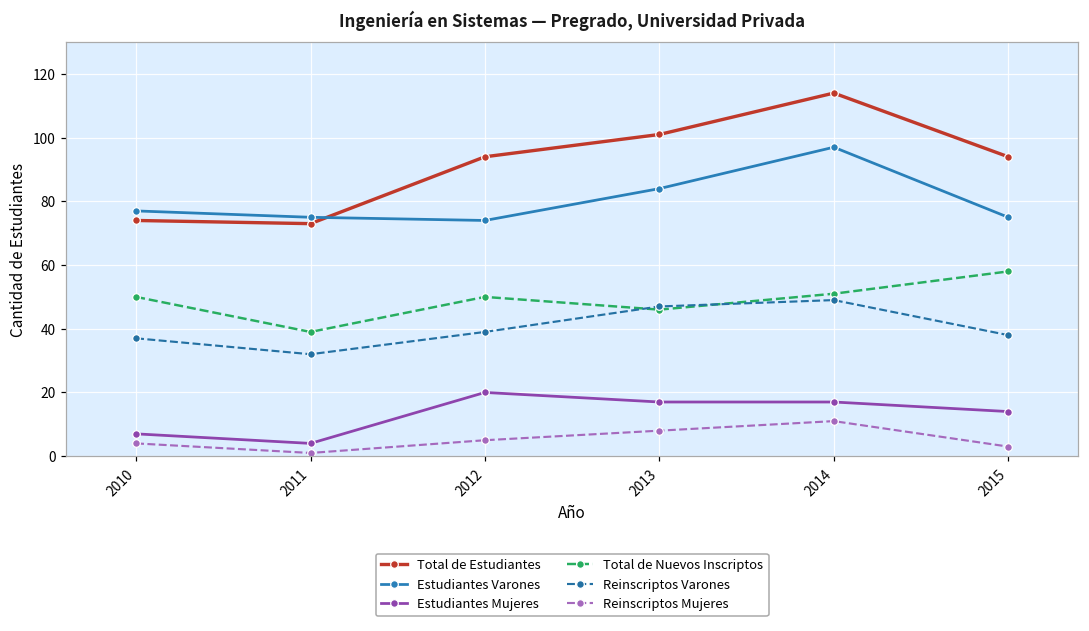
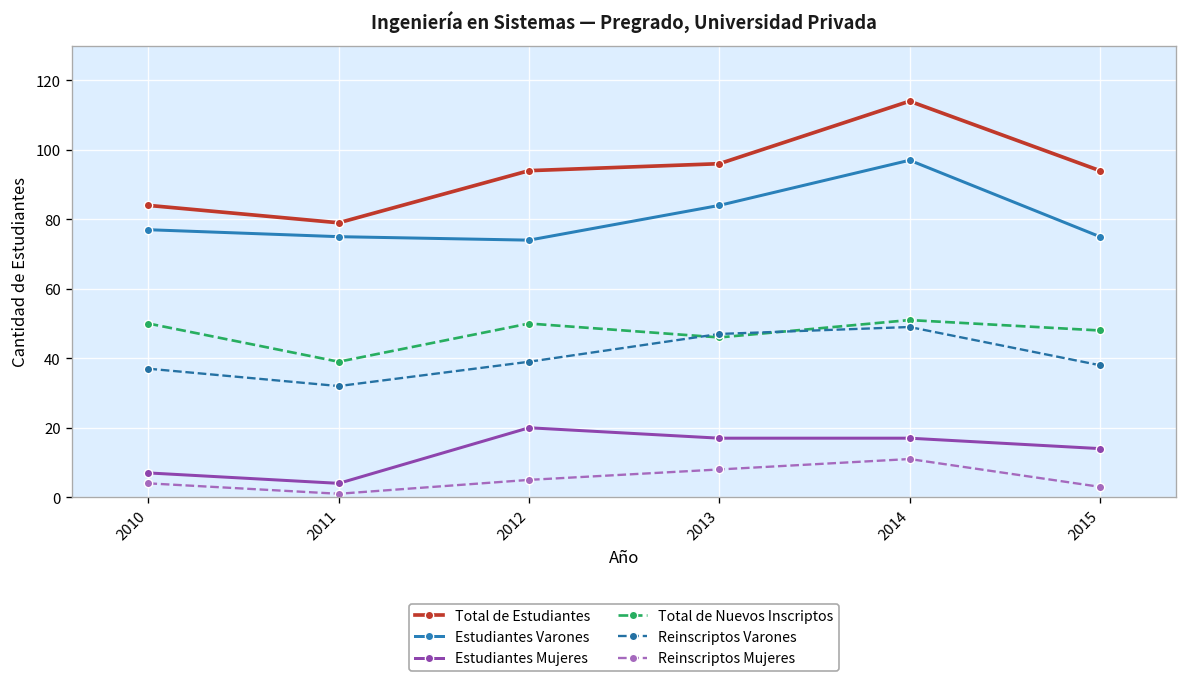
Total de Estudiantes, 2010: 74 -> 84
Total de Estudiantes, 2011: 73 -> 79
Total de Estudiantes, 2013: 101 -> 96
Total de Nuevos Inscriptos, 2015: 58 -> 48
